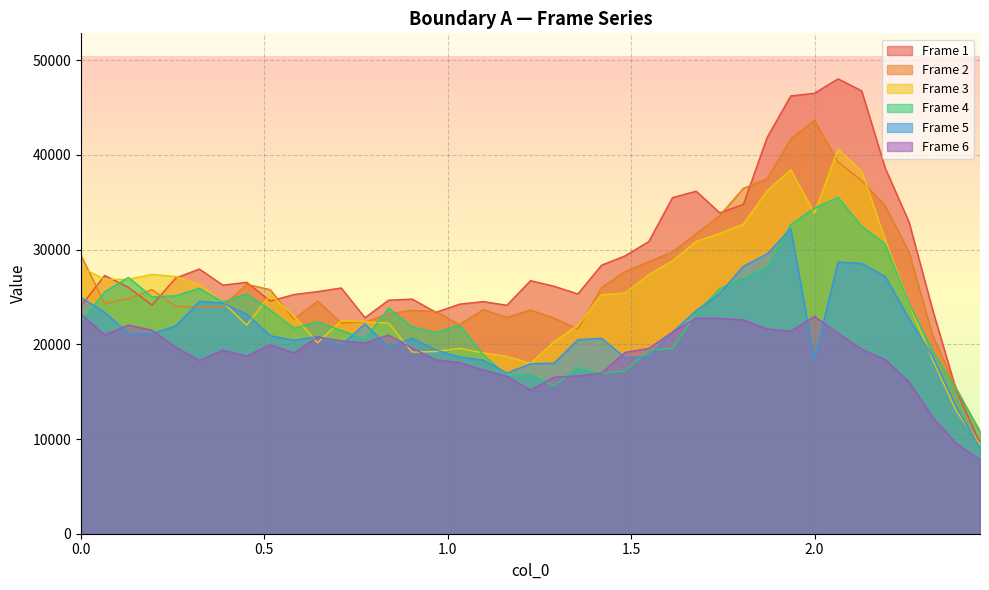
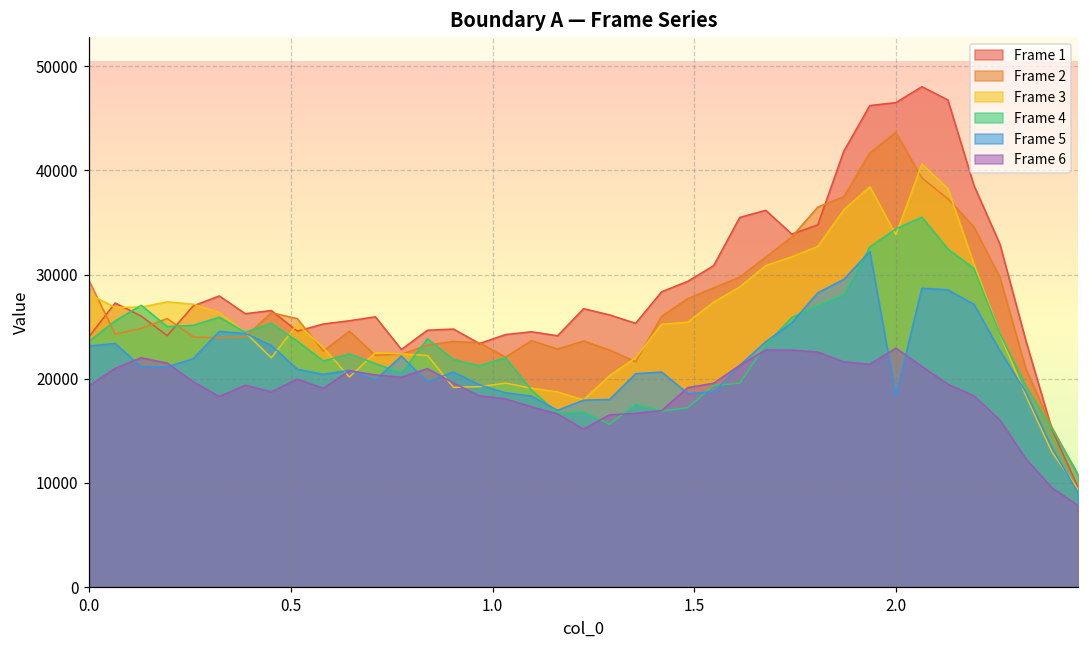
Frame 4, 0.0: 22000 -> 24000
Frame 5, 0.0: 25000 -> 23000
Frame 6, 0.0: 23000 -> 19000
